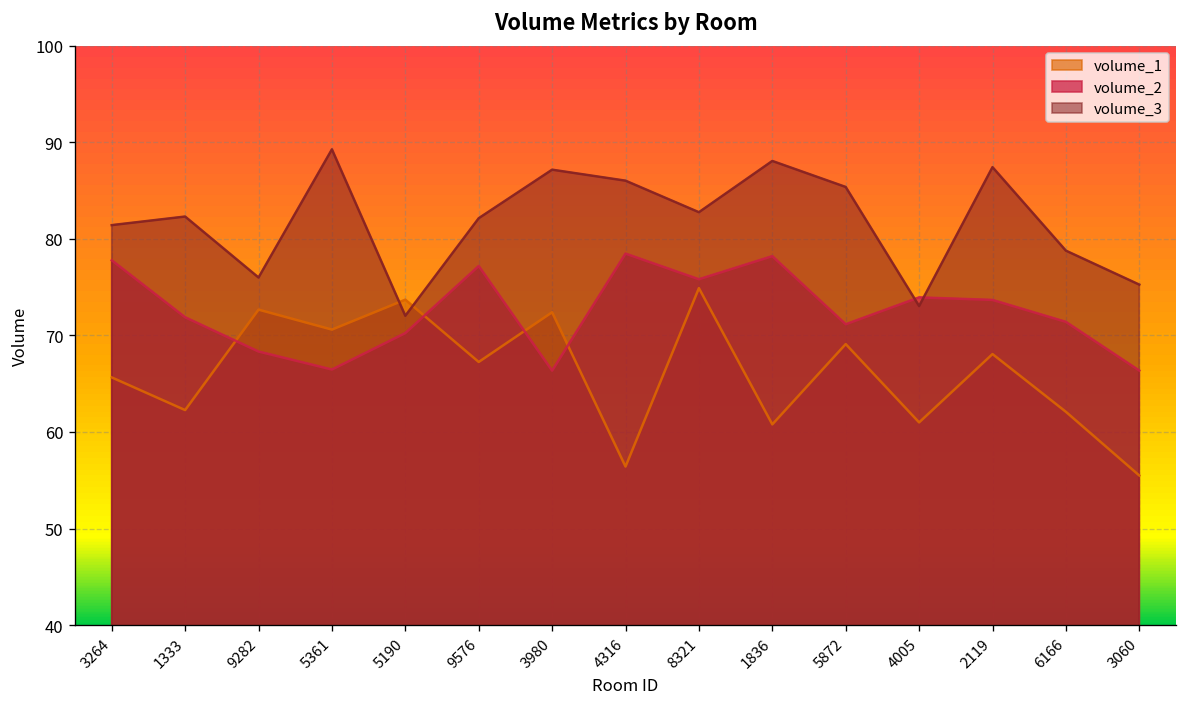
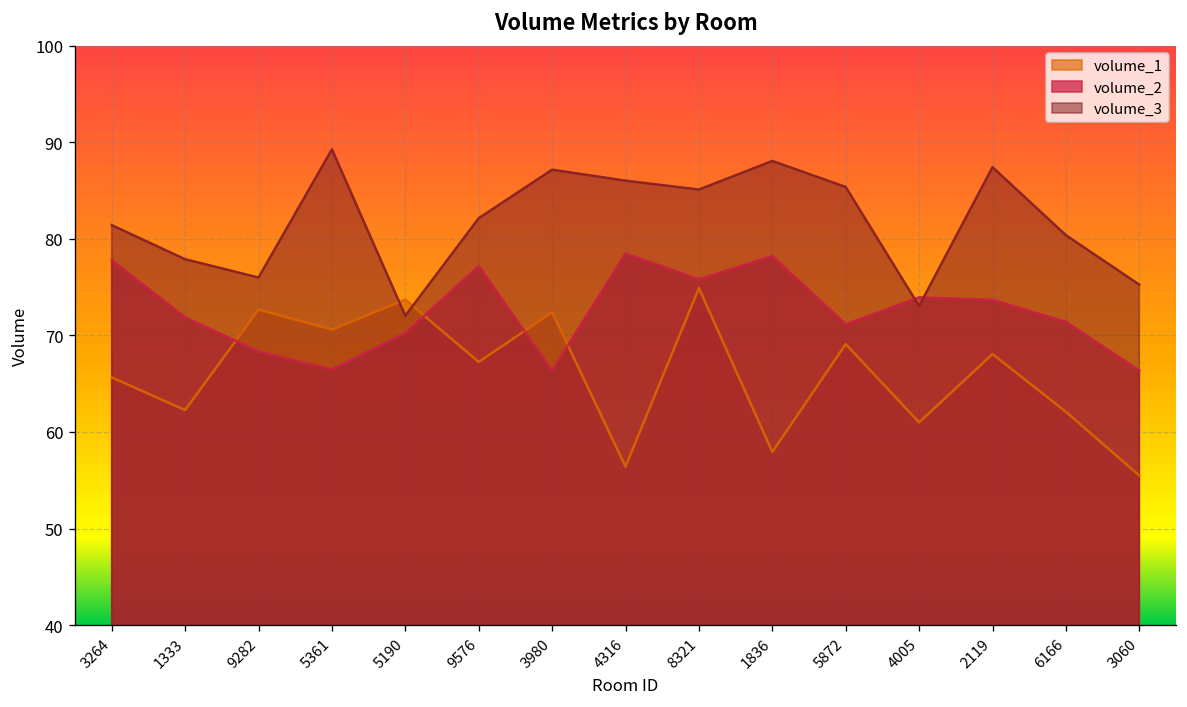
volume_3, 1333: 82 -> 78
volume_3, 8321: 83 -> 85
volume_1, 1836: 61 -> 58
volume_3, 6166: 79 -> 80
